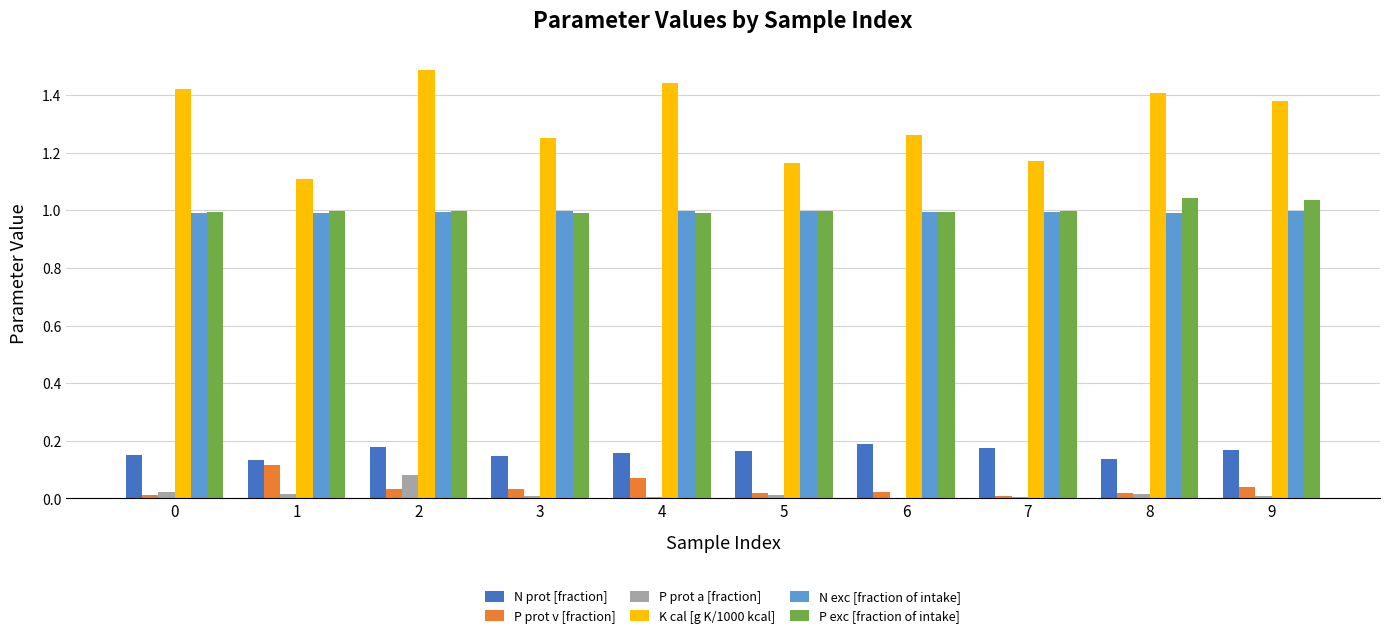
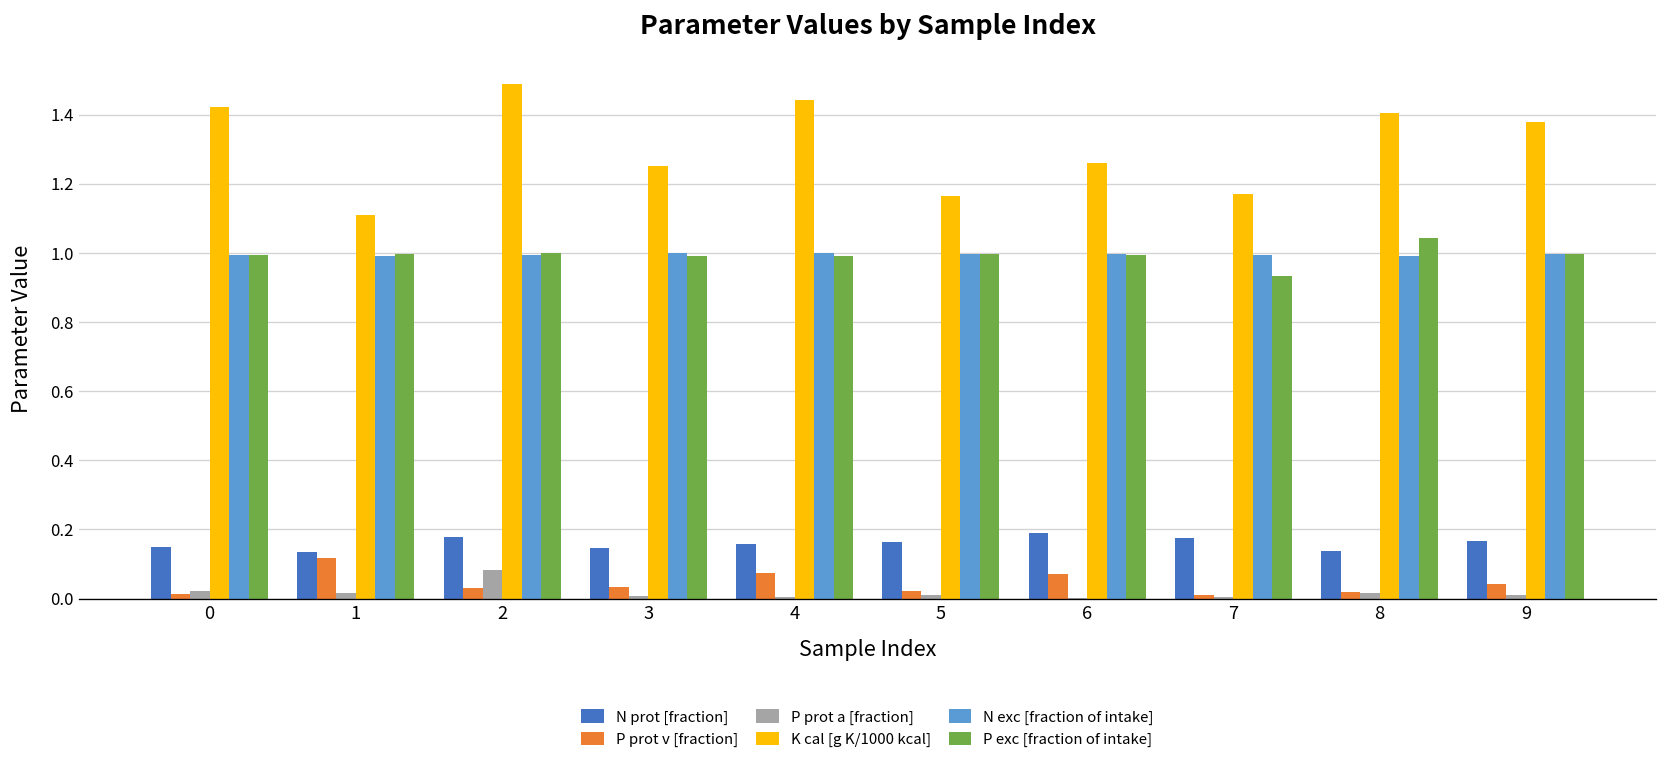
P prot v [fraction], 6: 0.02 -> 0.07
P exc [fraction of intake], 7: 1.00 -> 0.93
P exc [fraction of intake], 9: 1.04 -> 1.00
